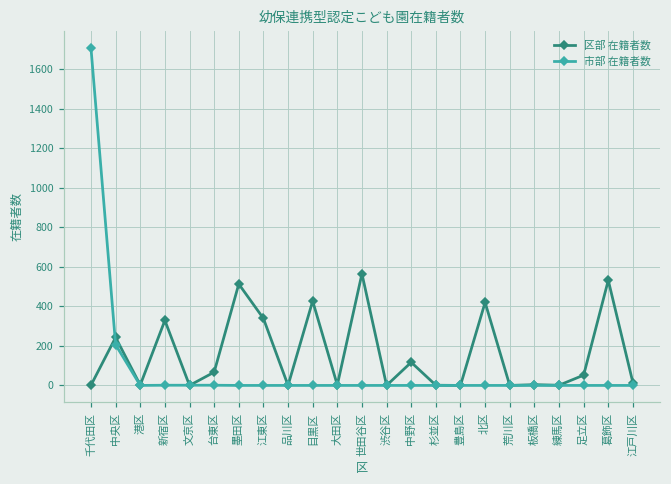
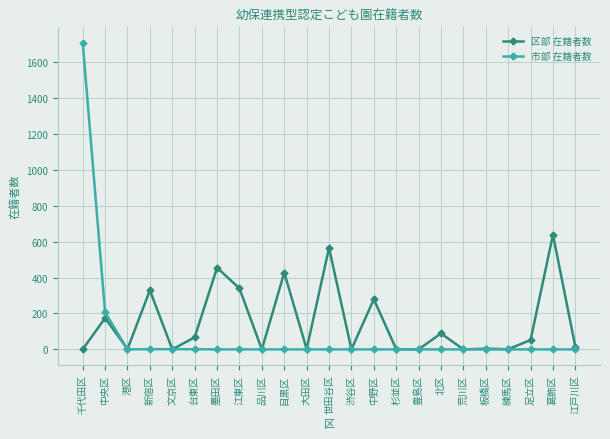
区部 在籍者数, 中央区: 240 -> 170
区部 在籍者数, 墨田区: 510 -> 460
区部 在籍者数, 中野区: 120 -> 280
区部 在籍者数, 北区: 420 -> 90
区部 在籍者数, 葛飾区: 530 -> 640
